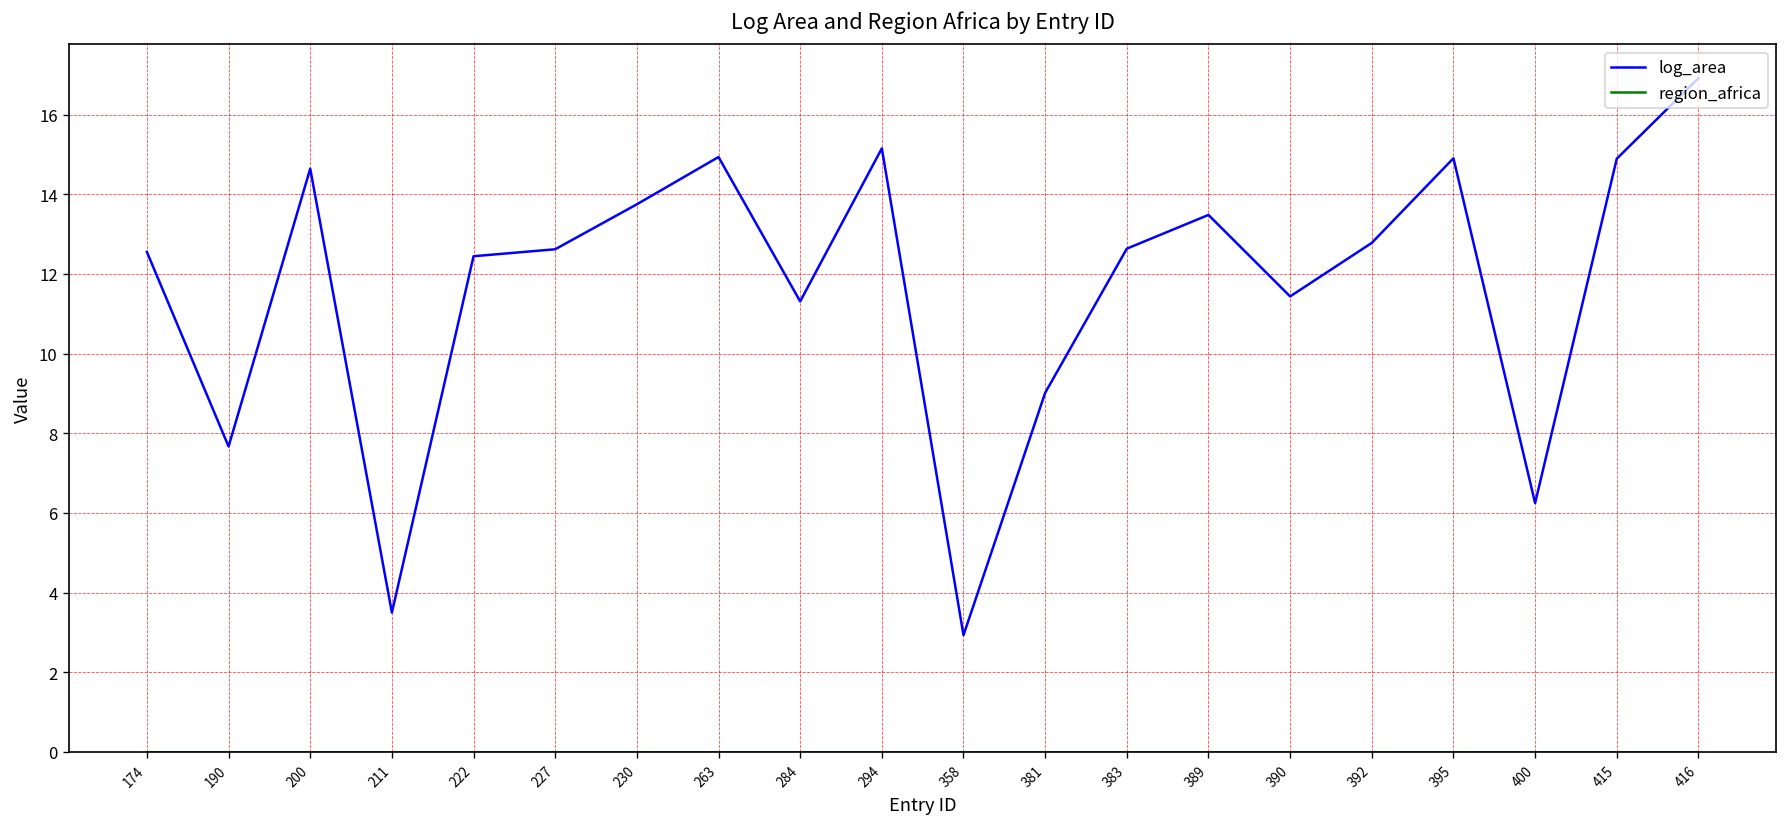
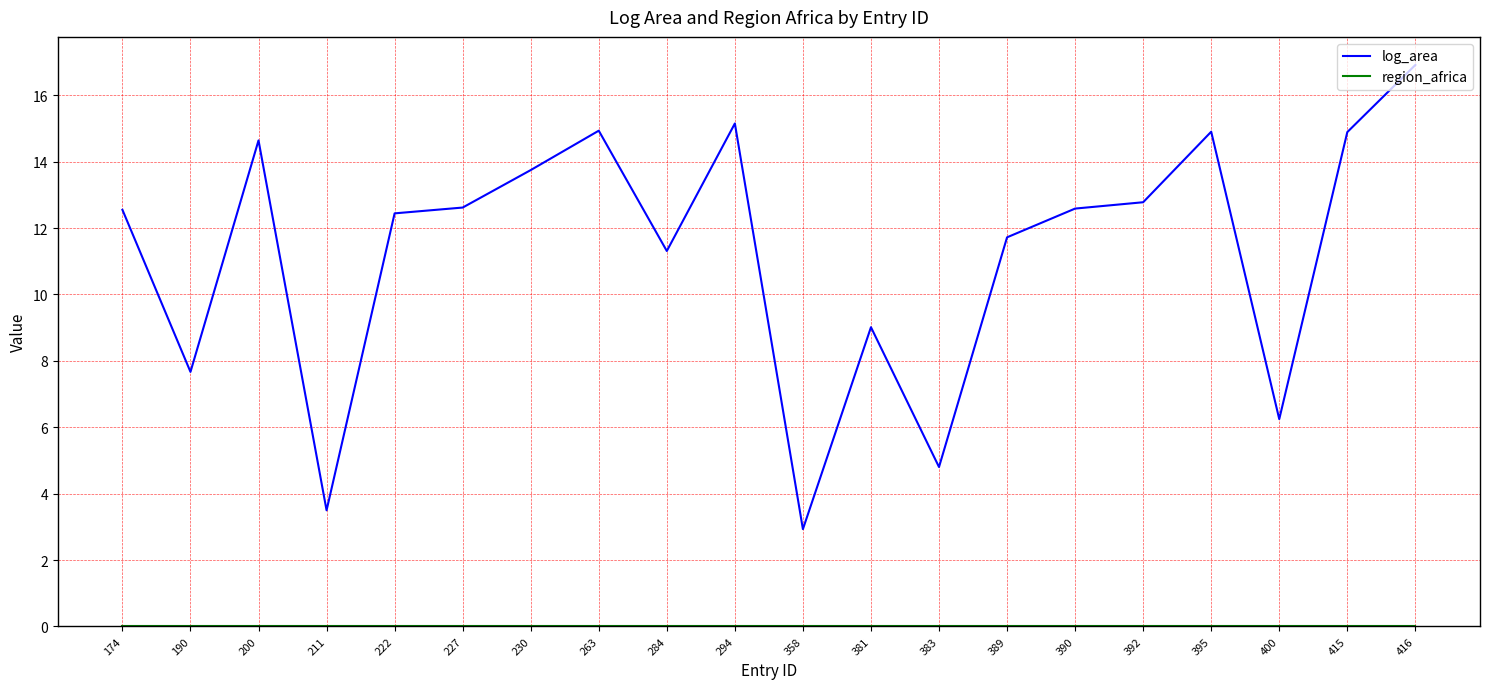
log_area, 383: 12.6 -> 4.8
log_area, 389: 13.5 -> 11.7
log_area, 390: 11.4 -> 12.6
